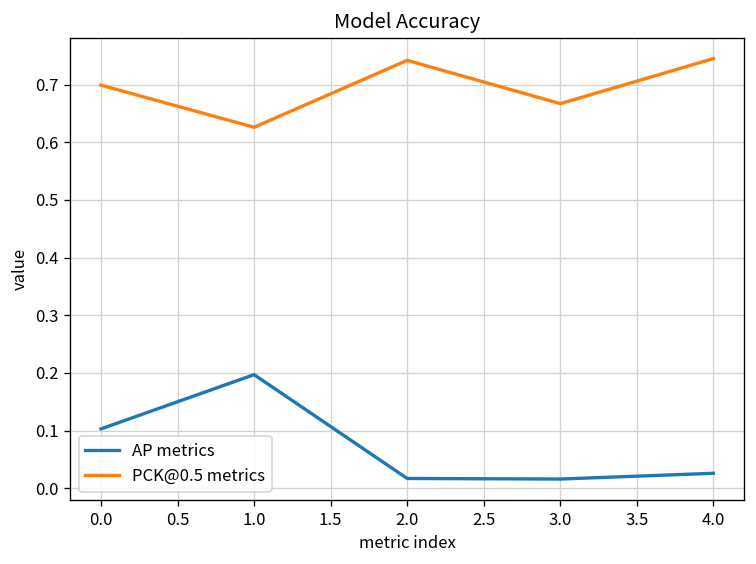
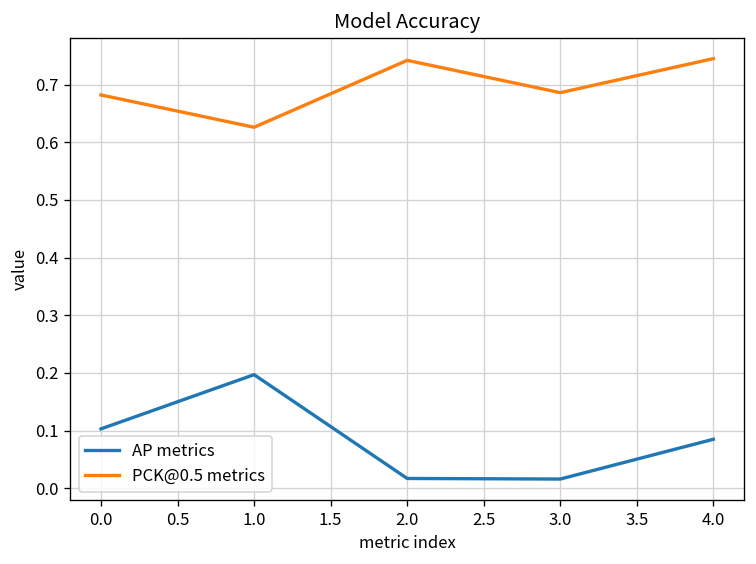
PCK@0.5 metrics, 0.0: 0.70 -> 0.68
PCK@0.5 metrics, 3.0: 0.67 -> 0.69
AP metrics, 4.0: 0.03 -> 0.09
